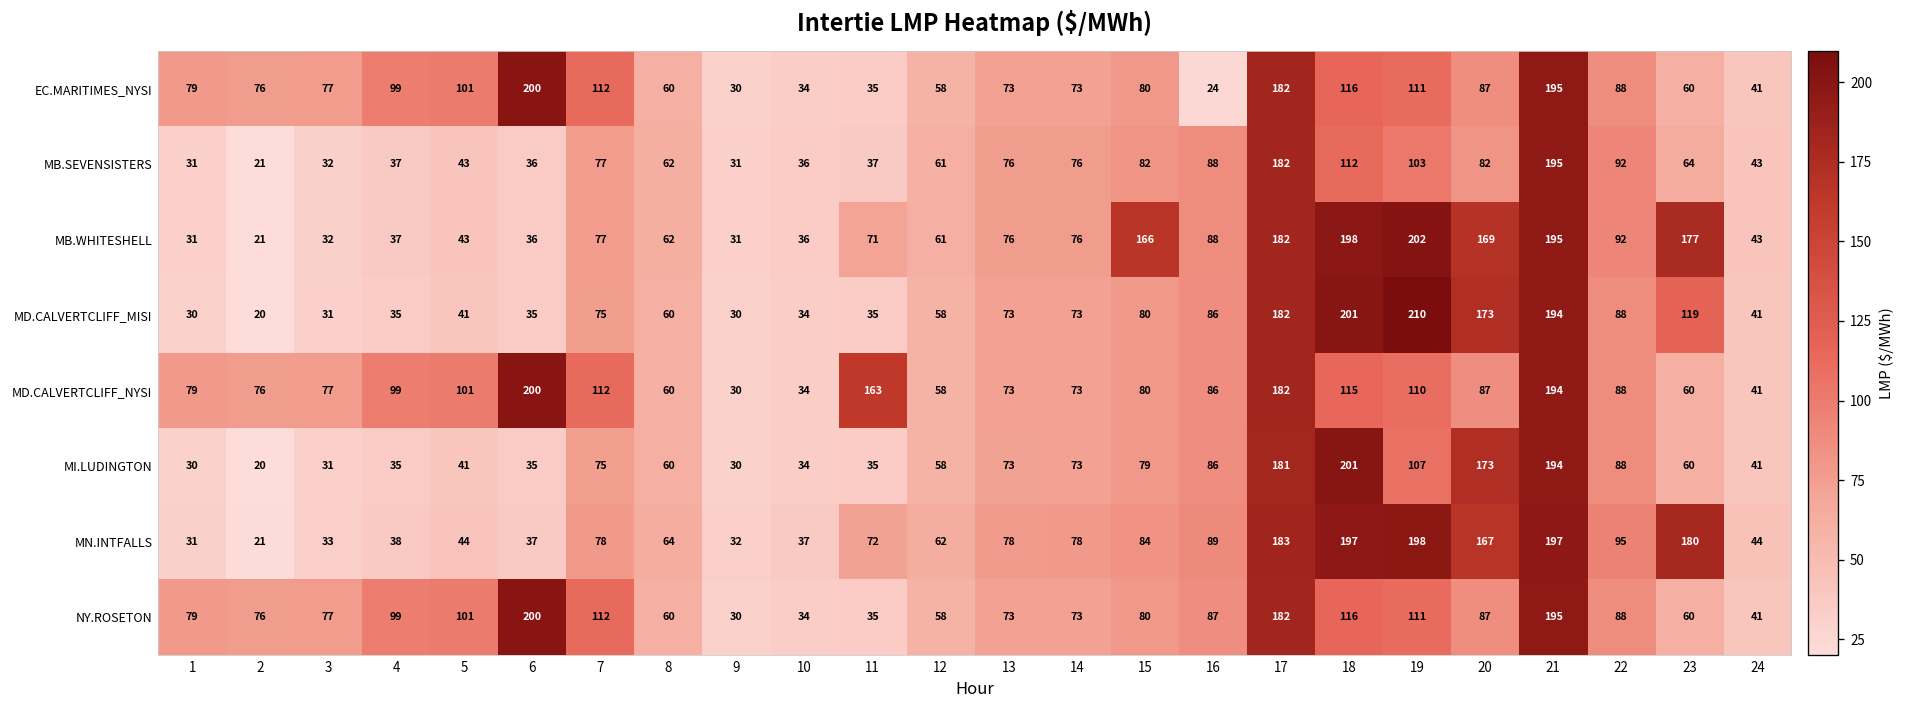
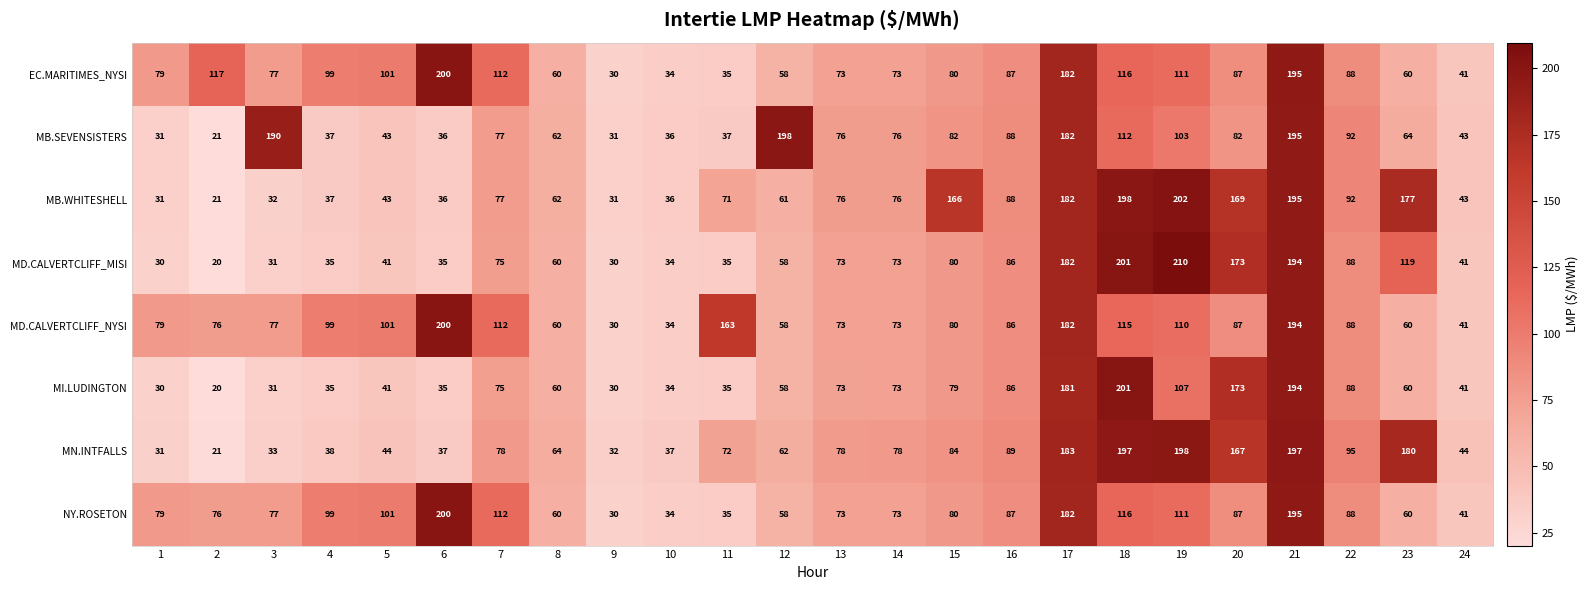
EC.MARITIMES_NYSI, 2: 76 -> 117
EC.MARITIMES_NYSI, 16: 24 -> 87
MB.SEVENSISTERS, 3: 32 -> 190
MB.SEVENSISTERS, 12: 61 -> 198
